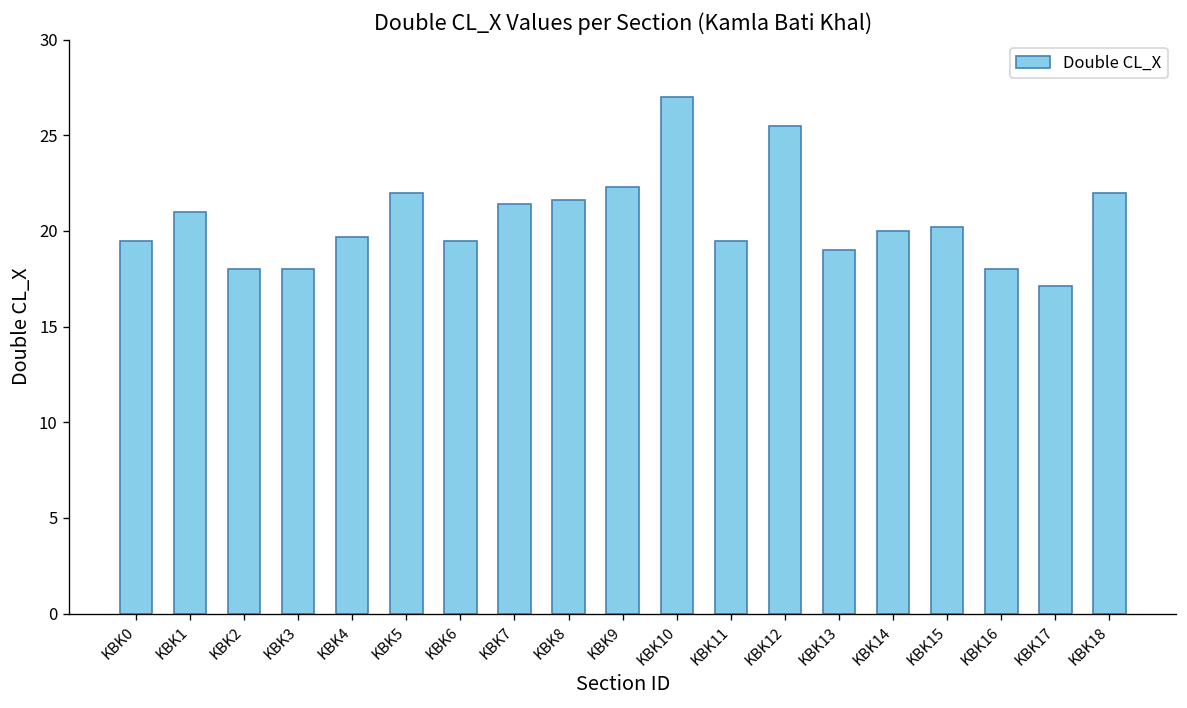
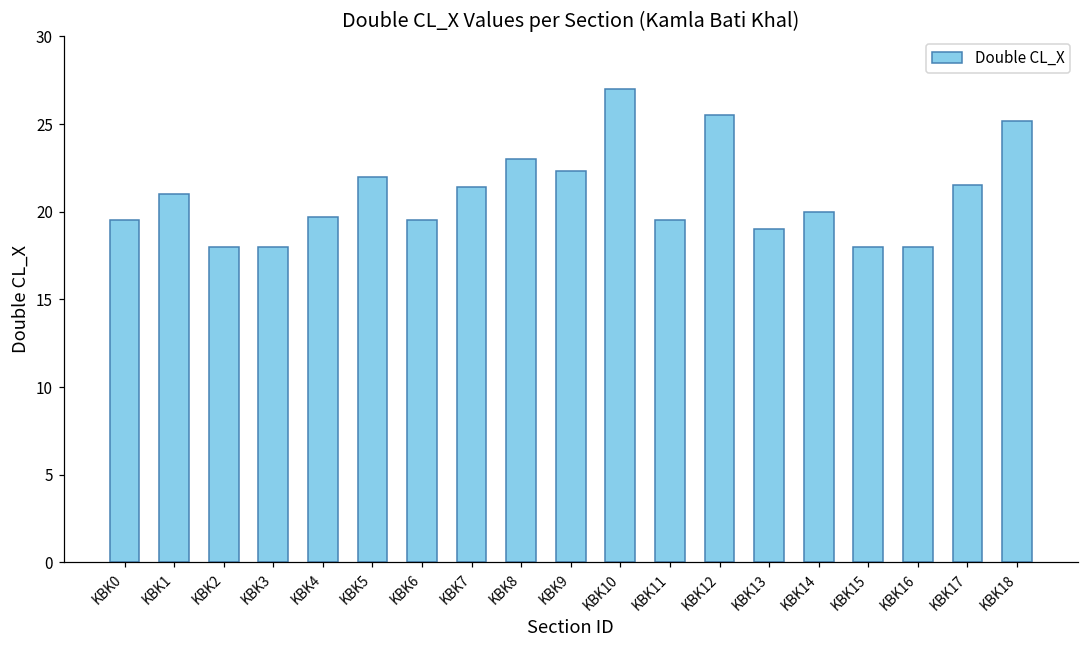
KBK8: 21.6 -> 23.0
KBK15: 20.2 -> 18.0
KBK17: 17.1 -> 21.5
KBK18: 22.0 -> 25.2
